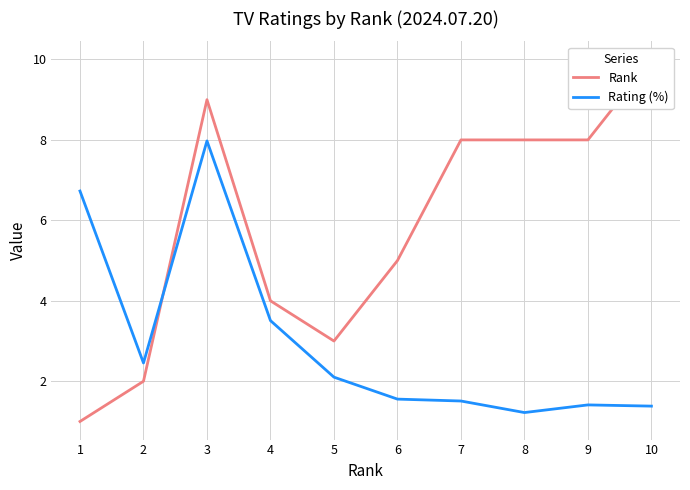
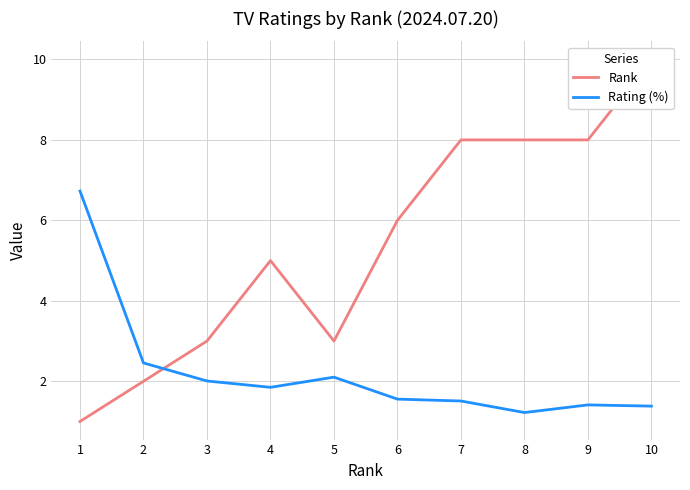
Rank, 3: 9 -> 3
Rating (%), 3: 8.0 -> 2.0
Rank, 4: 4 -> 5
Rating (%), 4: 3.5 -> 1.8
Rank, 6: 5 -> 6
